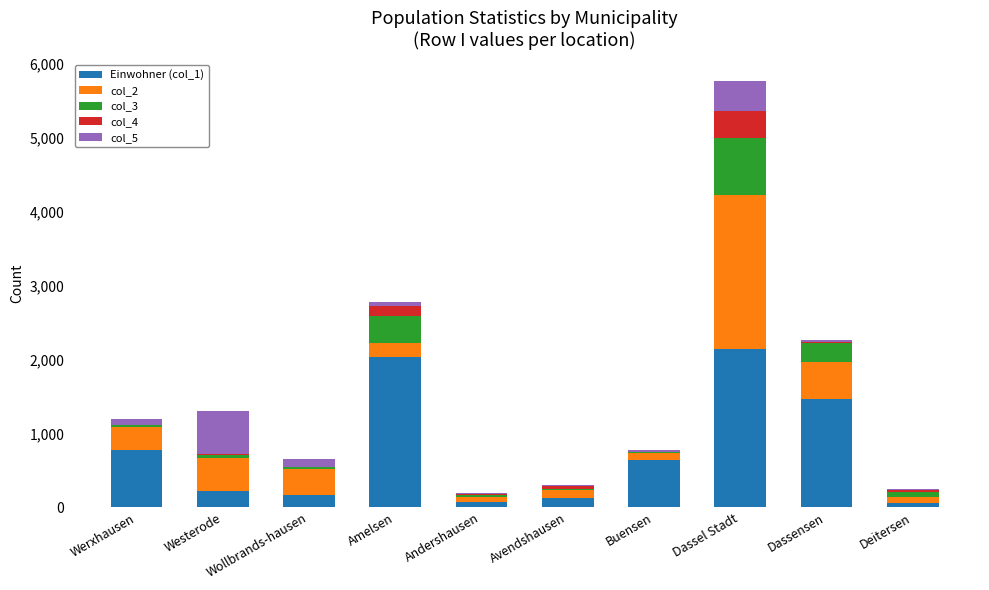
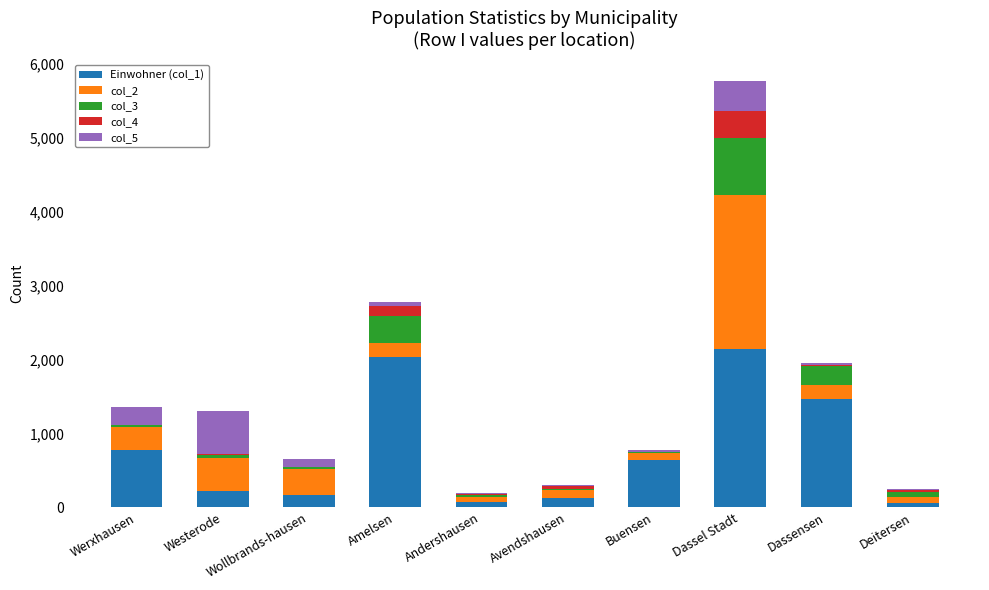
col_5, Werxhausen: 100 -> 200
col_2, Dassensen: 500 -> 200
